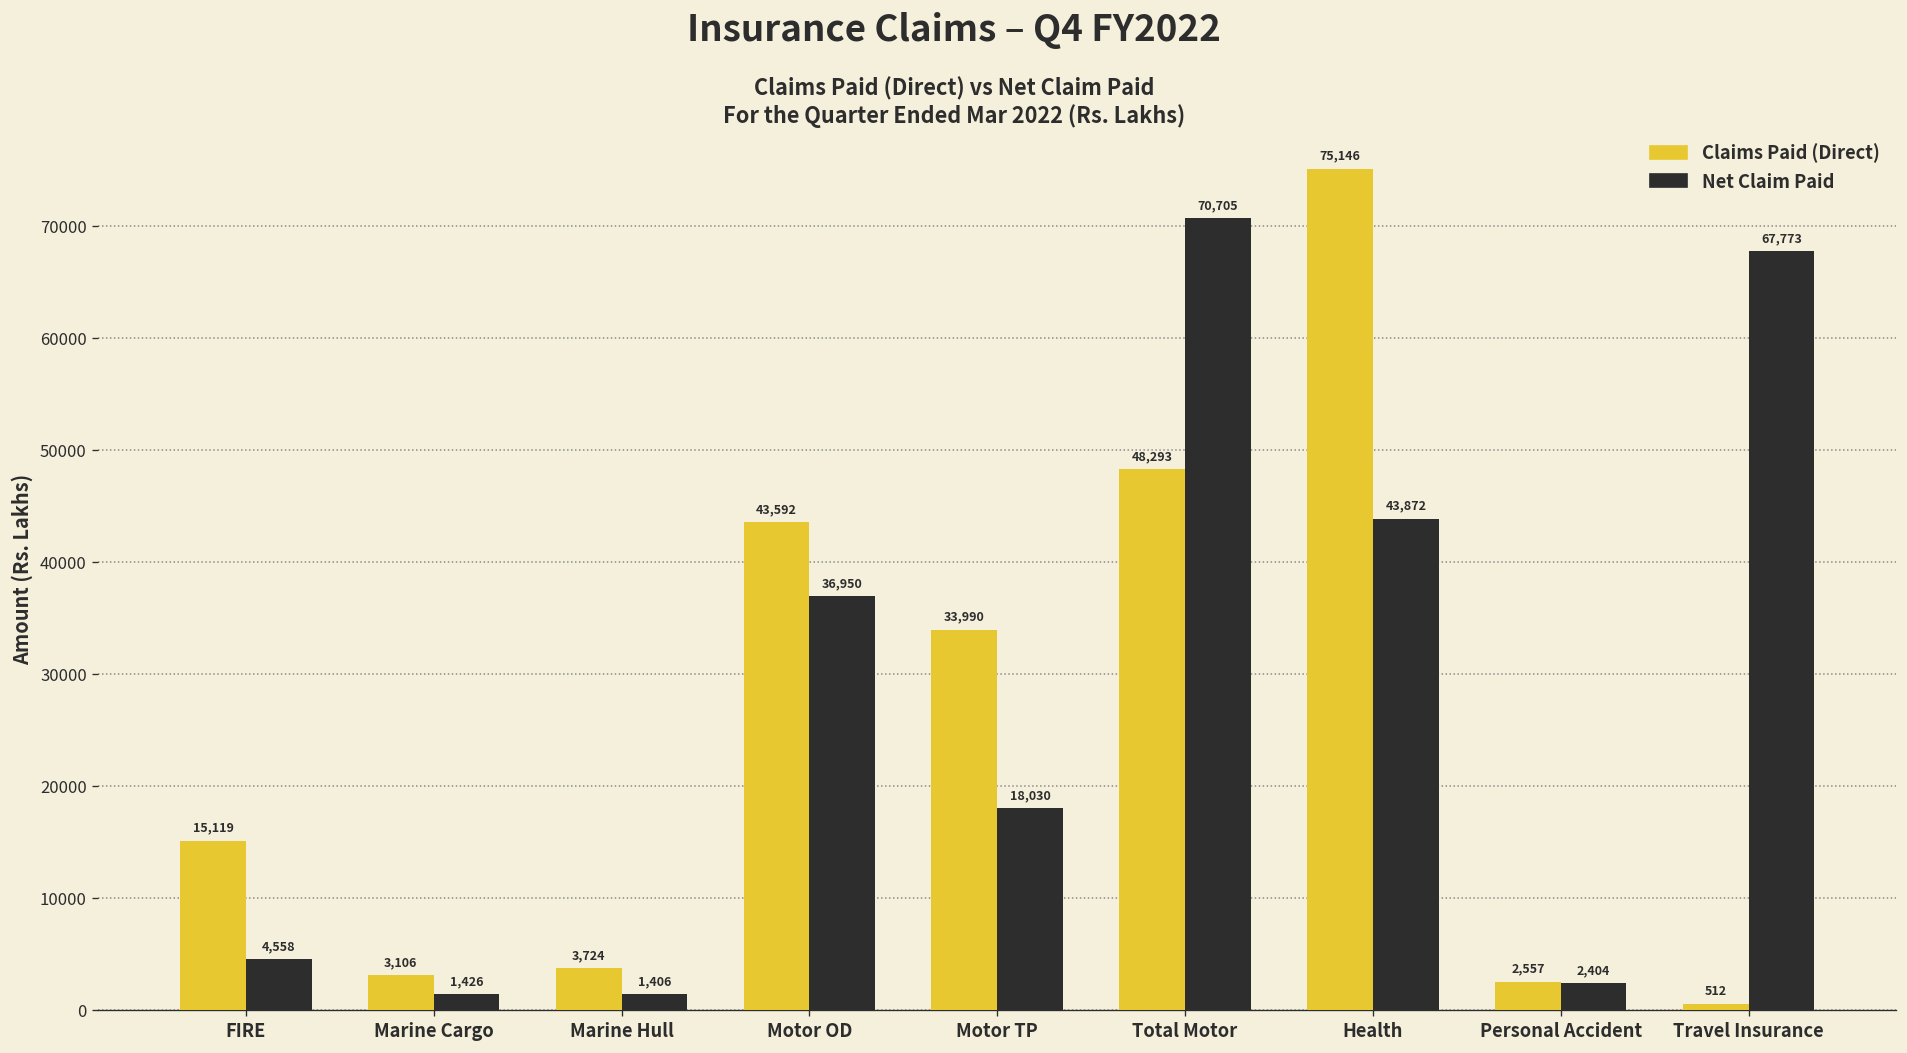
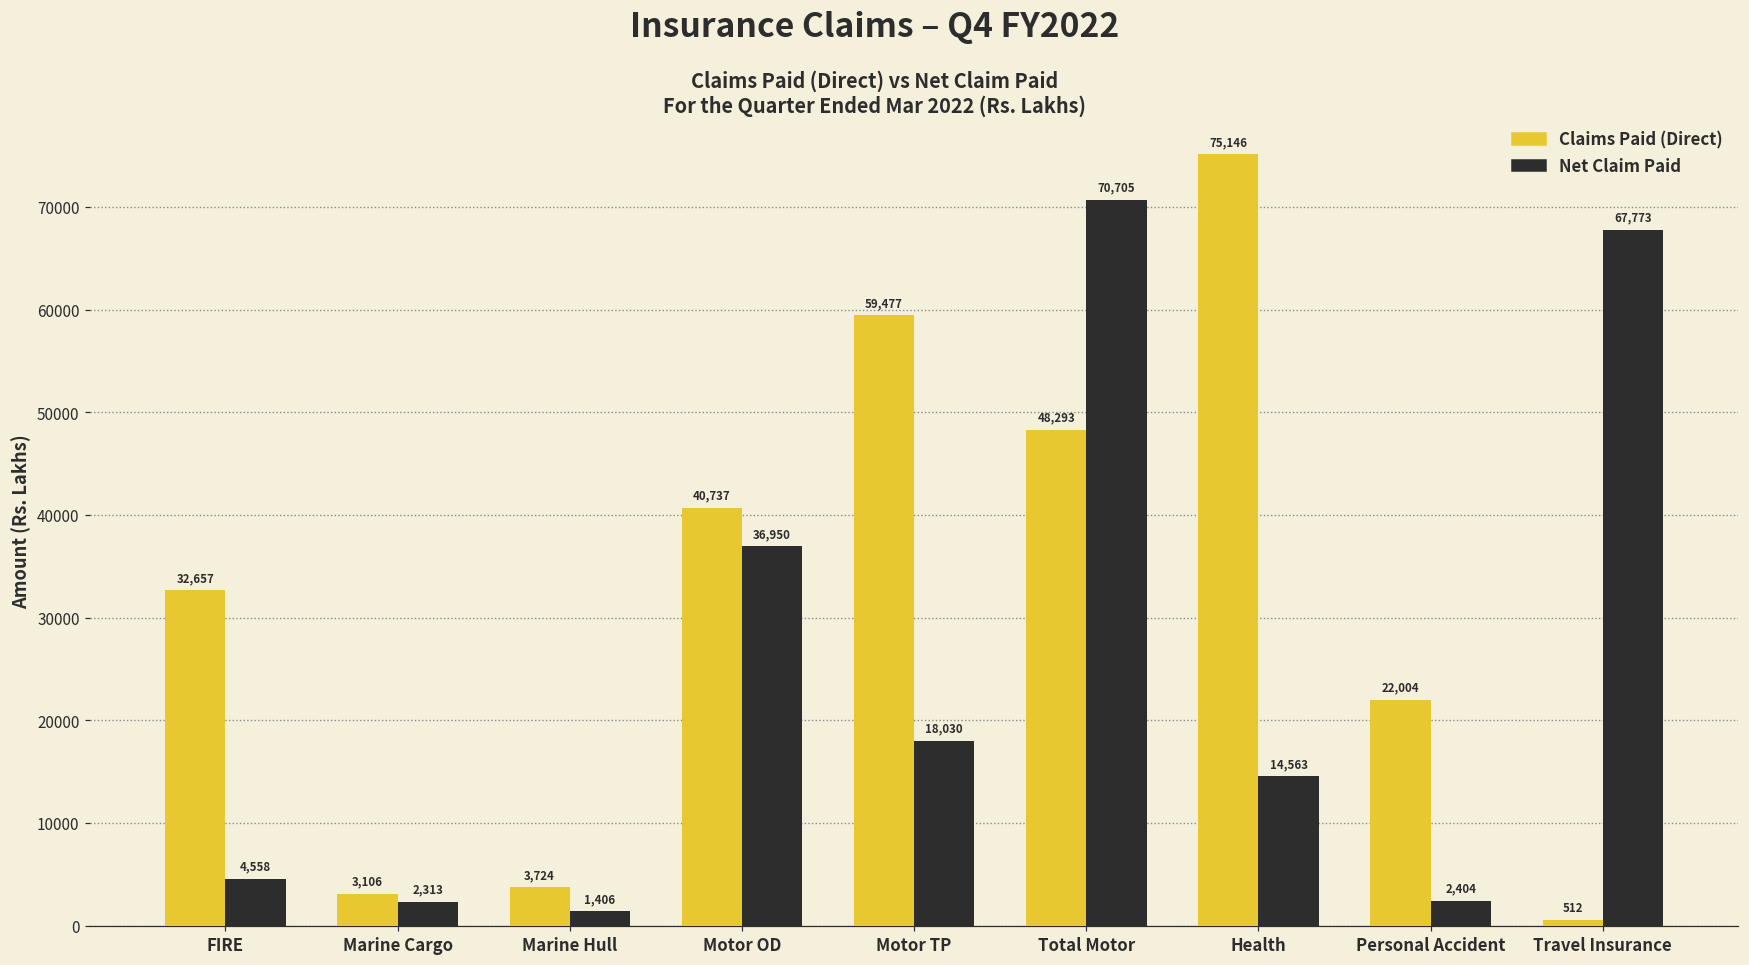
Claims Paid (Direct), FIRE: 15,119 -> 32,657
Net Claim Paid, Marine Cargo: 1,426 -> 2,313
Claims Paid (Direct), Motor OD: 43,592 -> 40,737
Claims Paid (Direct), Motor TP: 33,990 -> 59,477
Net Claim Paid, Health: 43,872 -> 14,563
Claims Paid (Direct), Personal Accident: 2,557 -> 22,004
